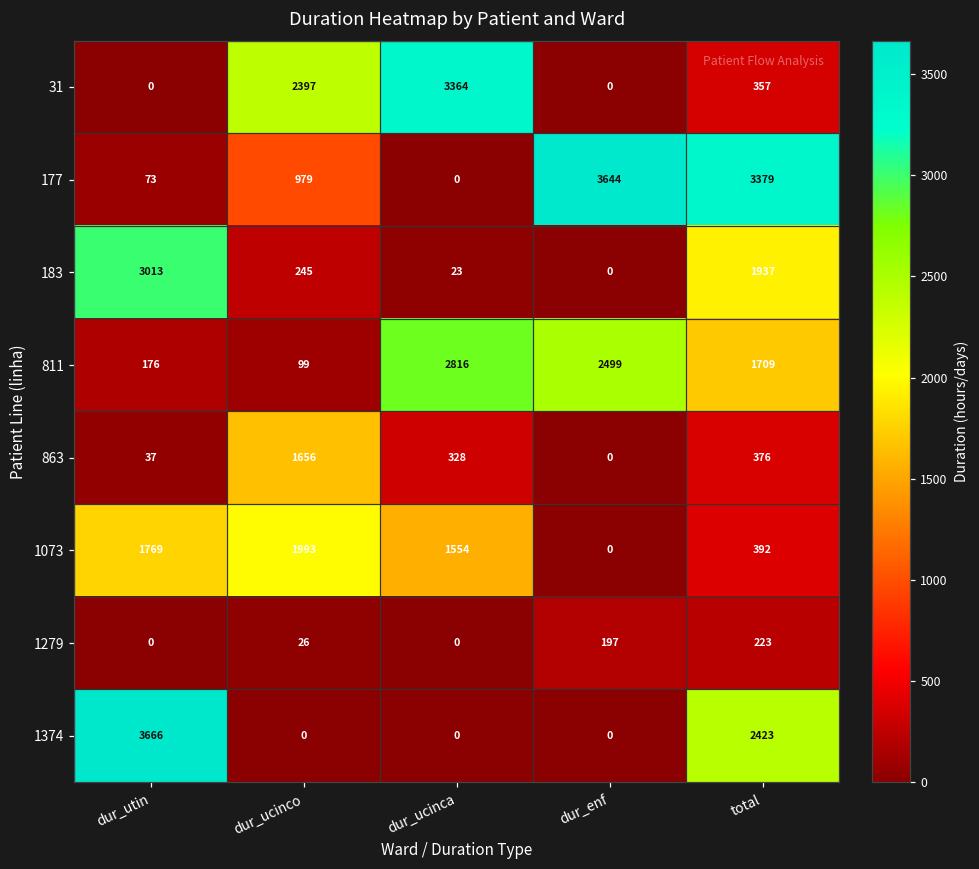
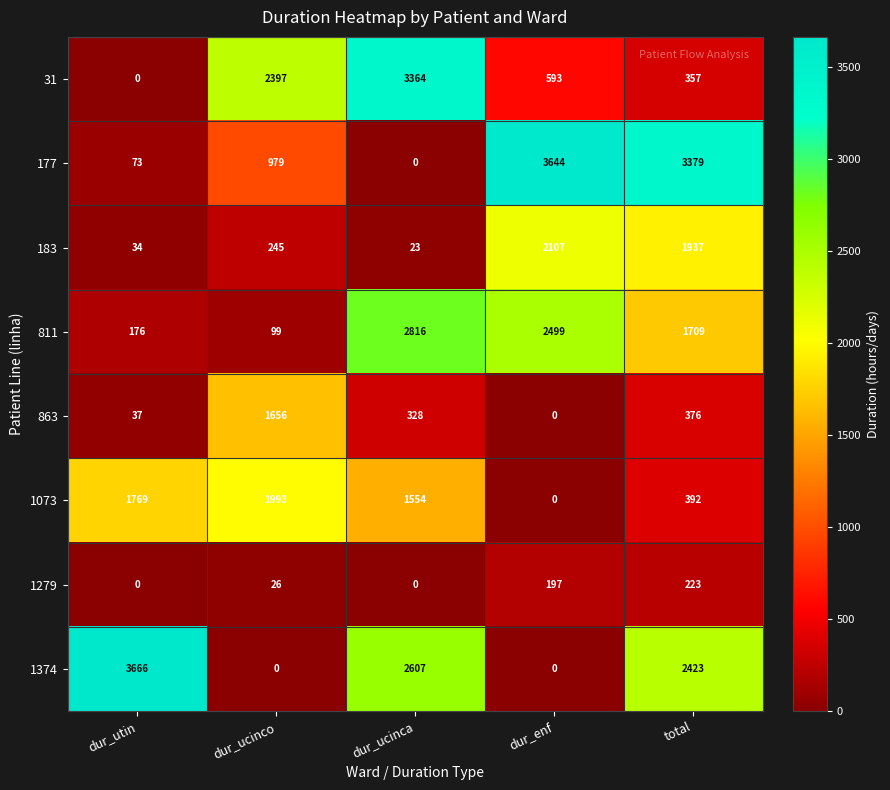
31, dur_enf: 0 -> 593
183, dur_utin: 3013 -> 34
183, dur_enf: 0 -> 2107
1374, dur_ucinca: 0 -> 2607
